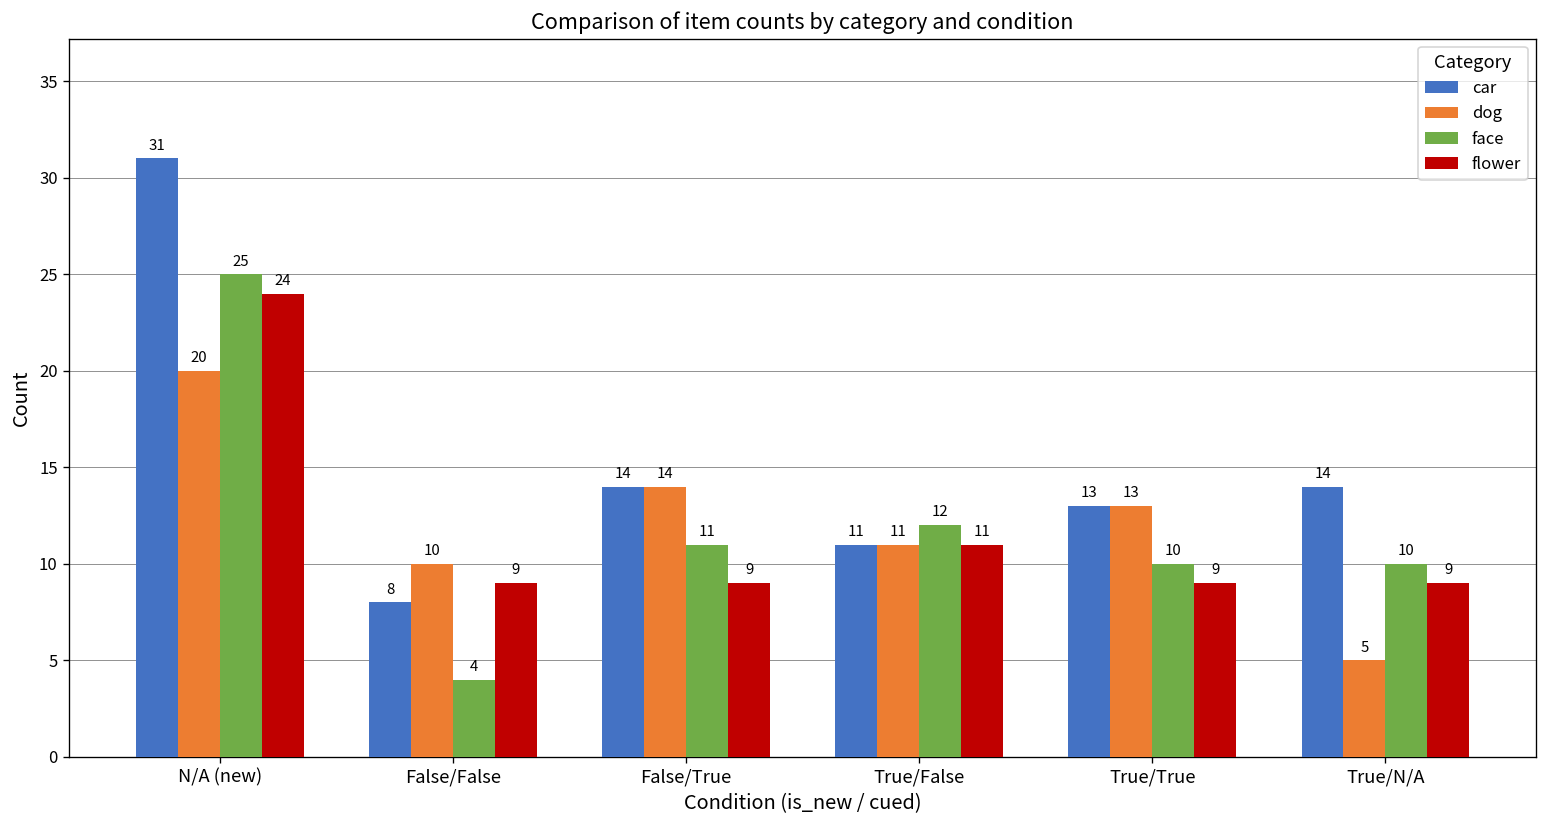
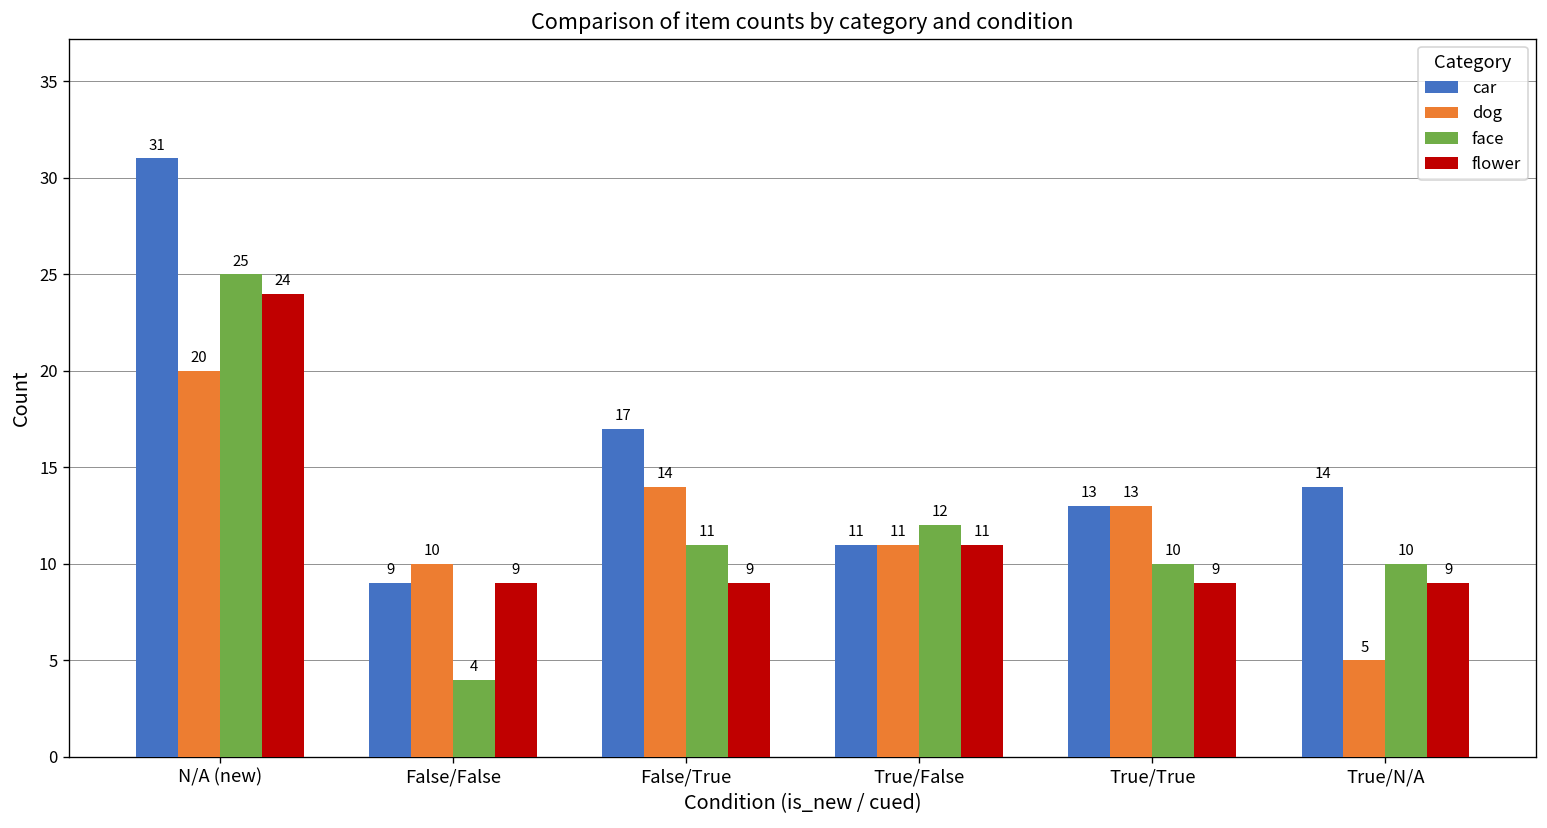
car, False/False: 8 -> 9
car, False/True: 14 -> 17
